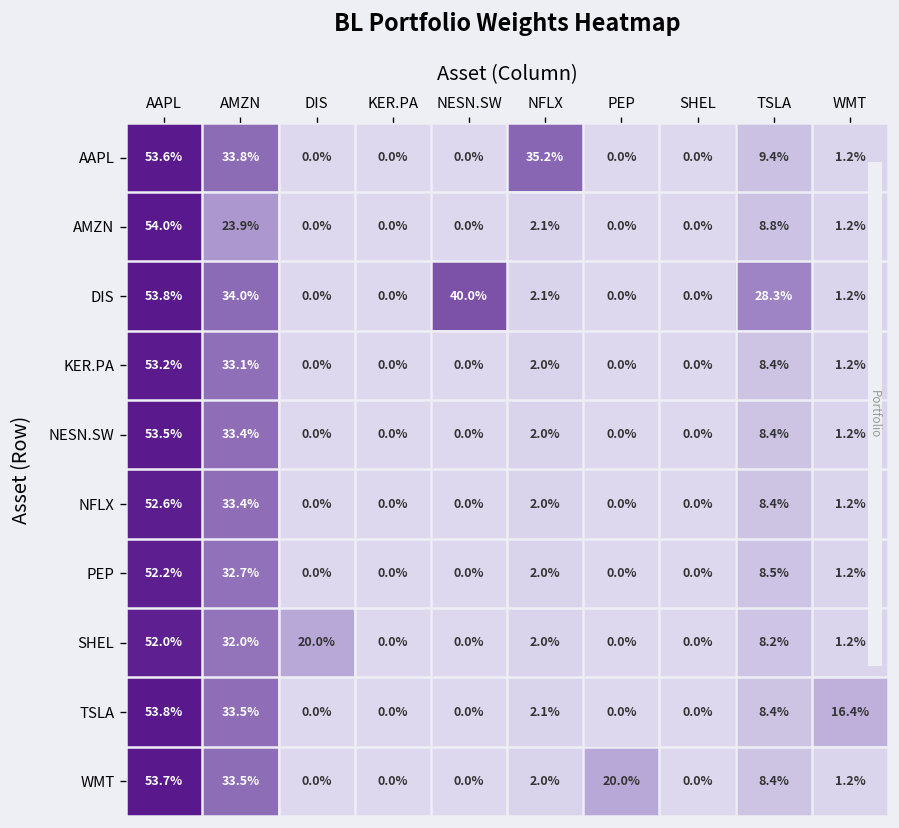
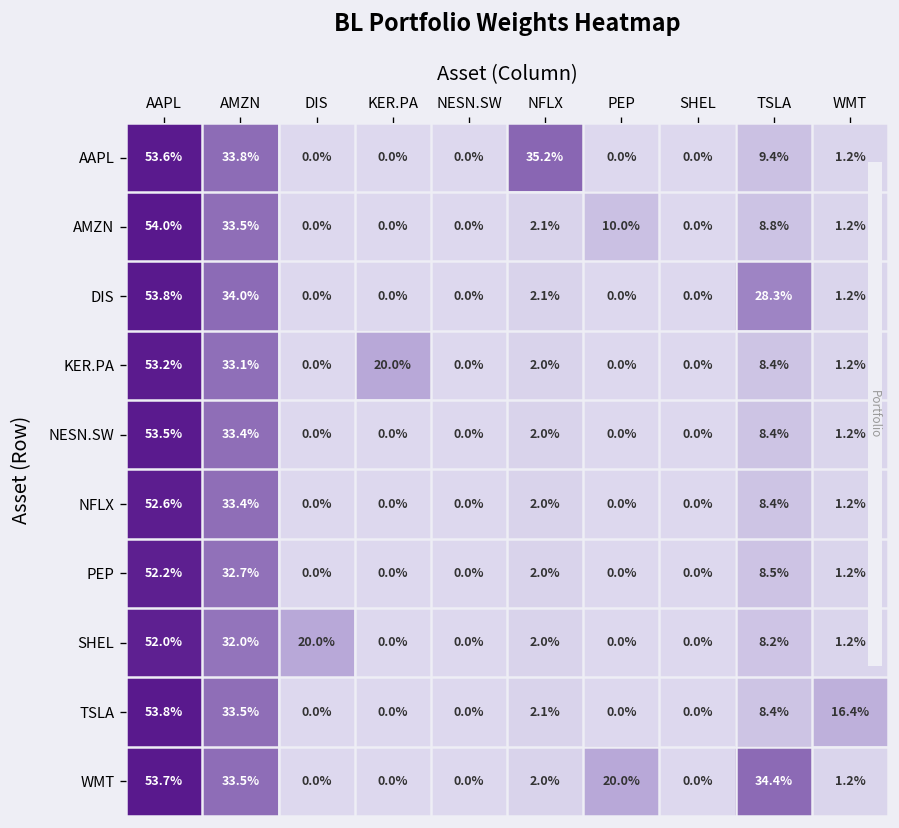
AMZN, AMZN: 23.9% -> 33.5%
AMZN, PEP: 0.0% -> 10.0%
DIS, NESN.SW: 40.0% -> 0.0%
KER.PA, KER.PA: 0.0% -> 20.0%
WMT, TSLA: 8.4% -> 34.4%
